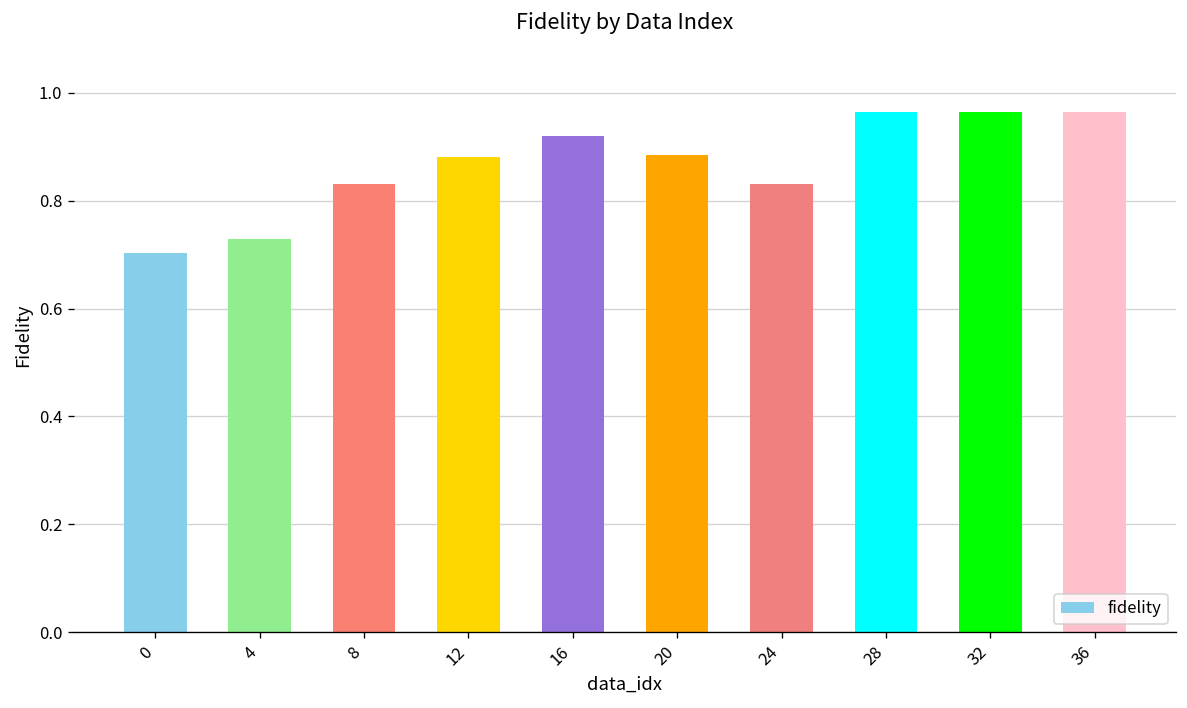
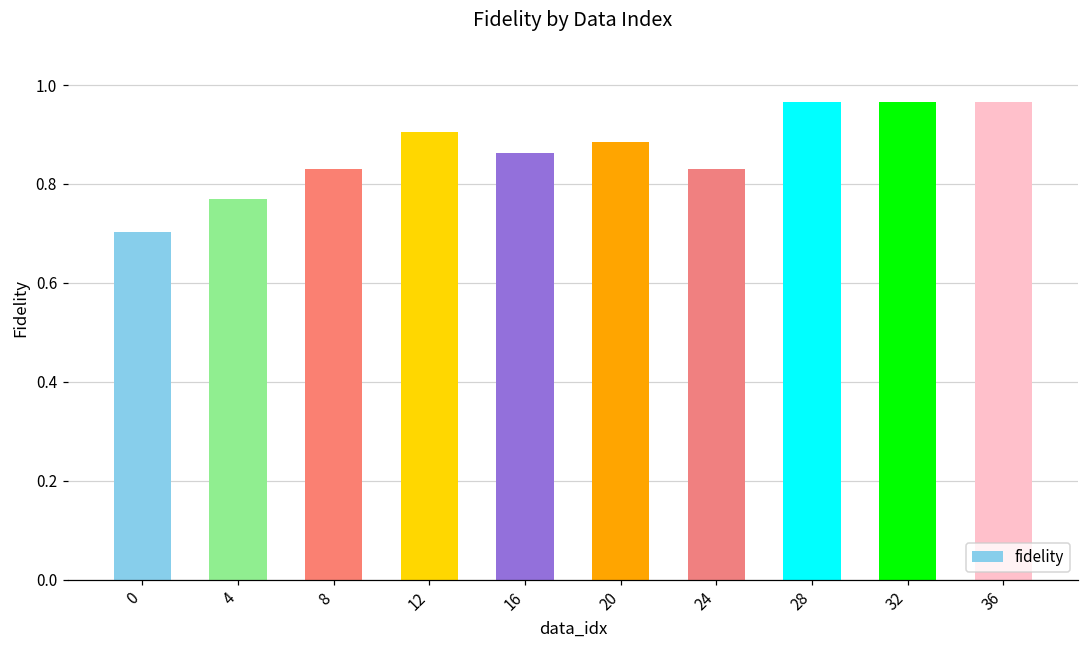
4: 0.73 -> 0.77
12: 0.88 -> 0.91
16: 0.92 -> 0.86
